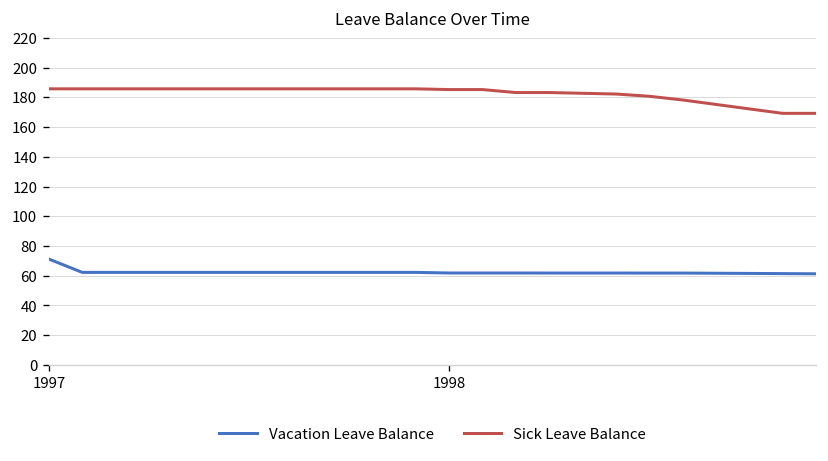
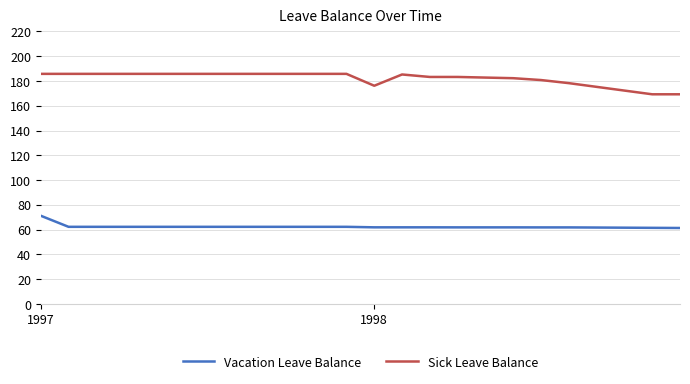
Sick Leave Balance, 1998: 185 -> 176
